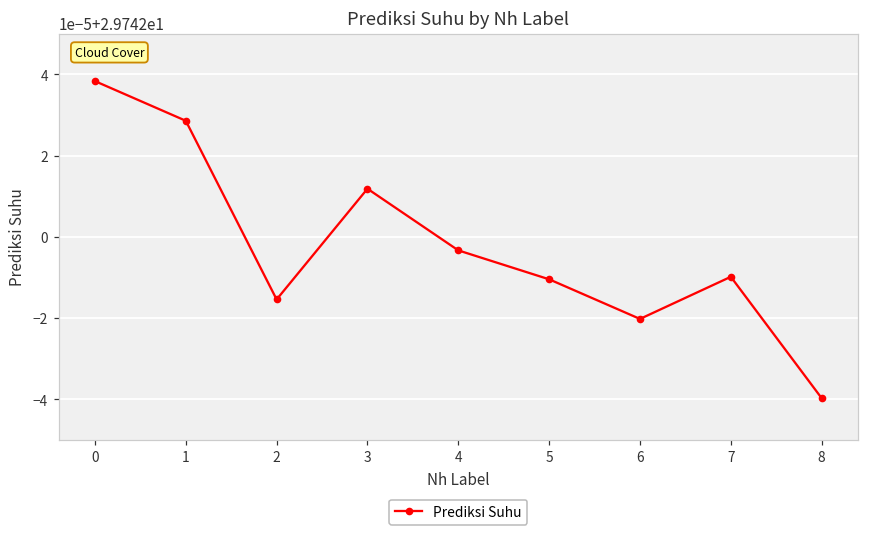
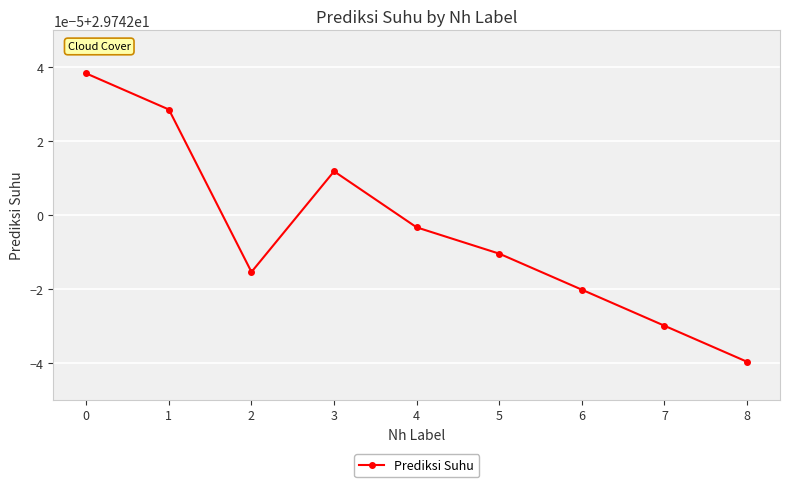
7: 29.741990 -> 29.741970
